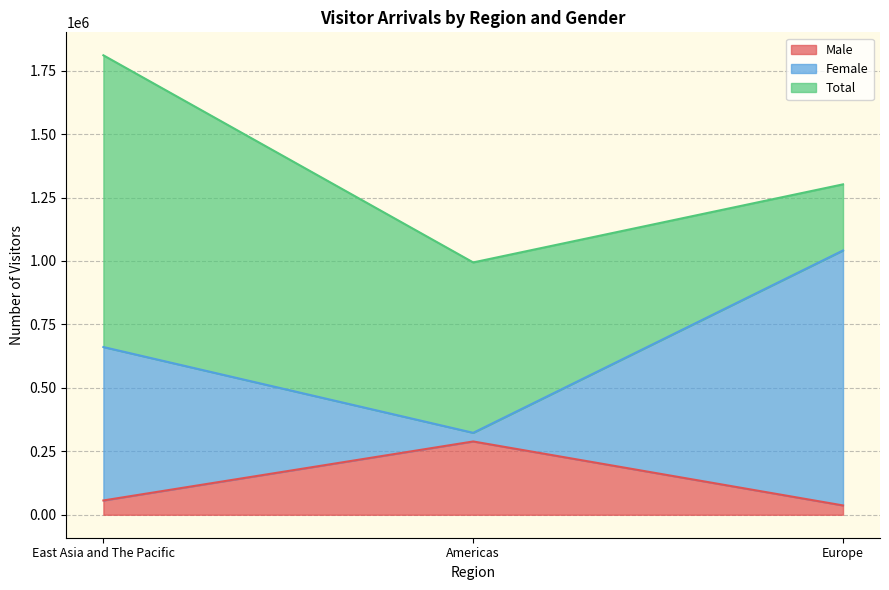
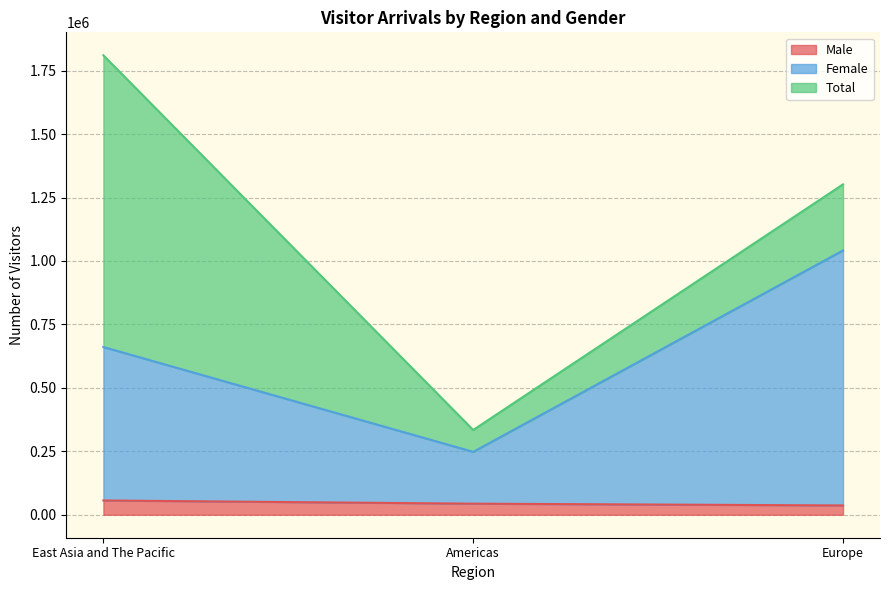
Male, Americas: 290000 -> 40000
Female, Americas: 30000 -> 200000
Total, Americas: 670000 -> 90000
